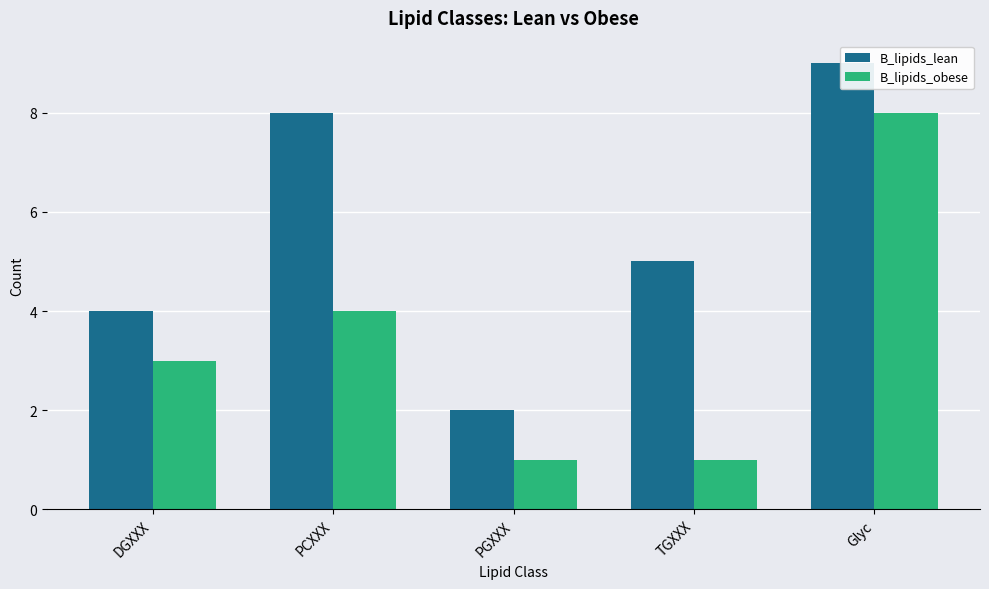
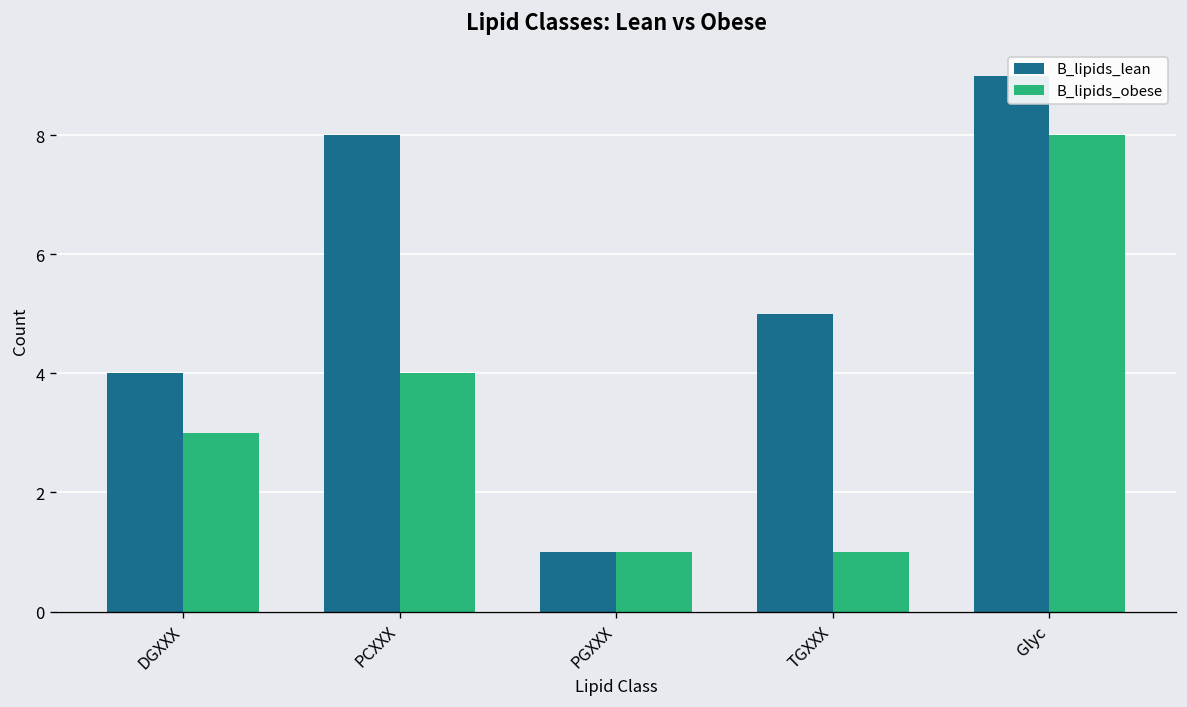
B_lipids_lean, PGXXX: 2 -> 1
